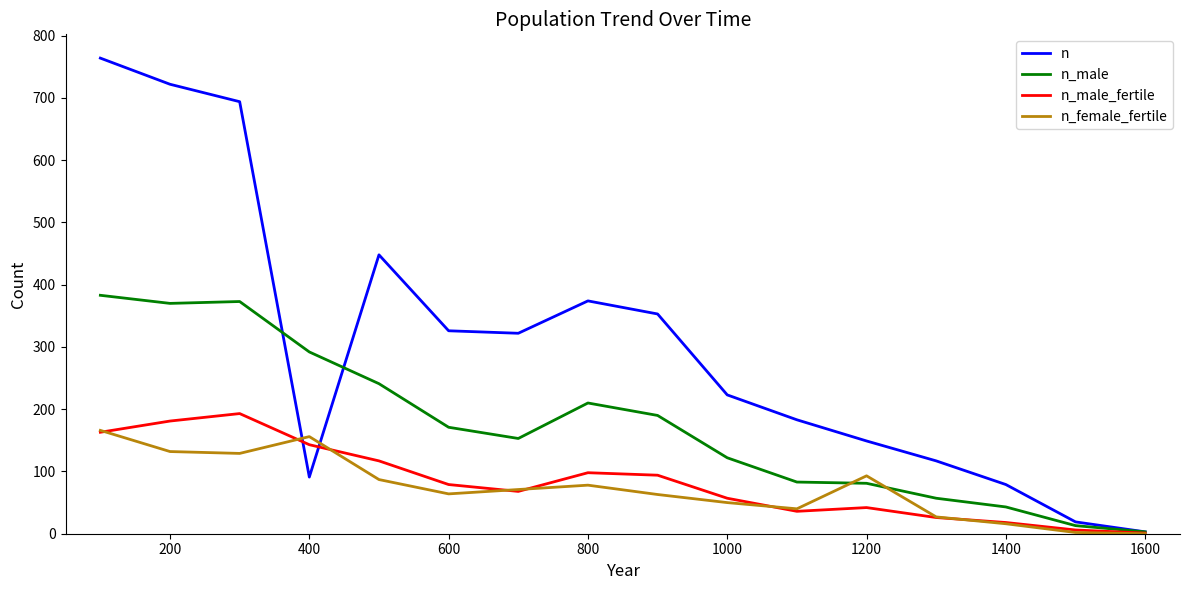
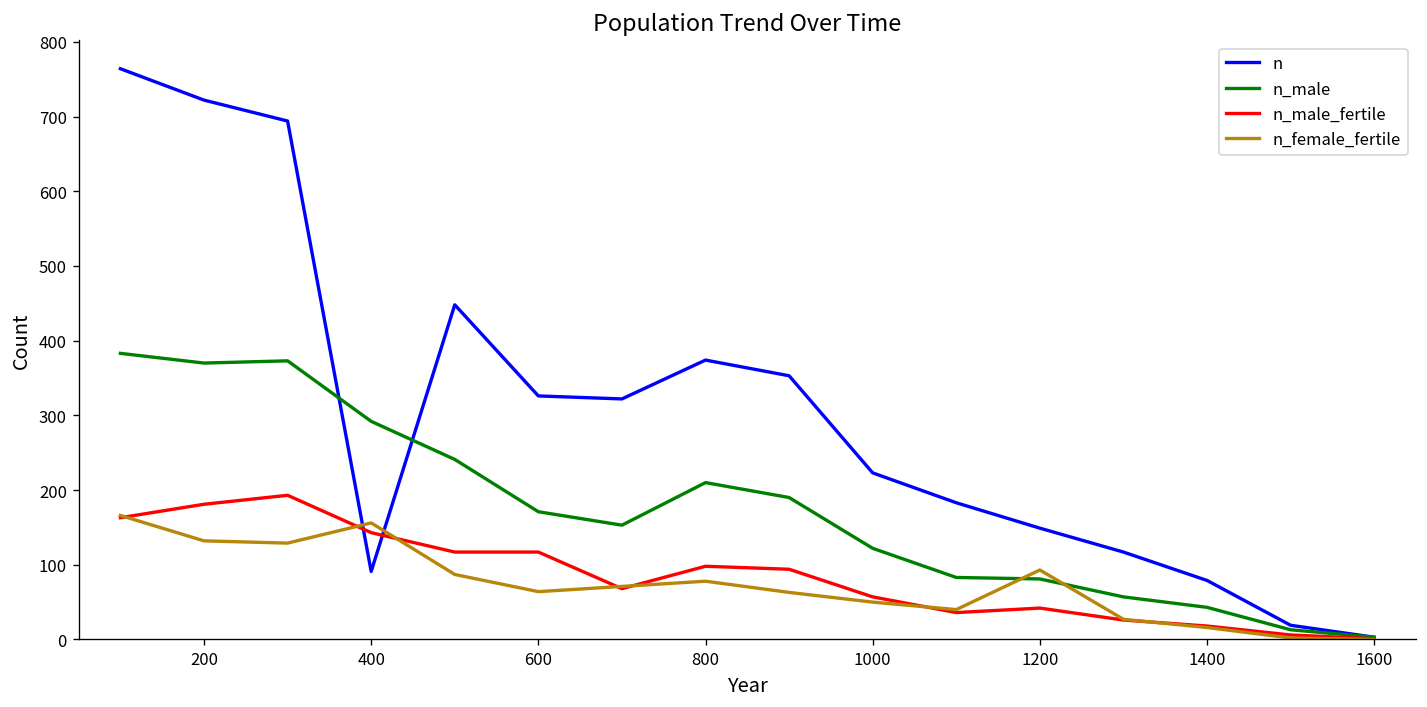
n_male_fertile, 600: 80 -> 120
